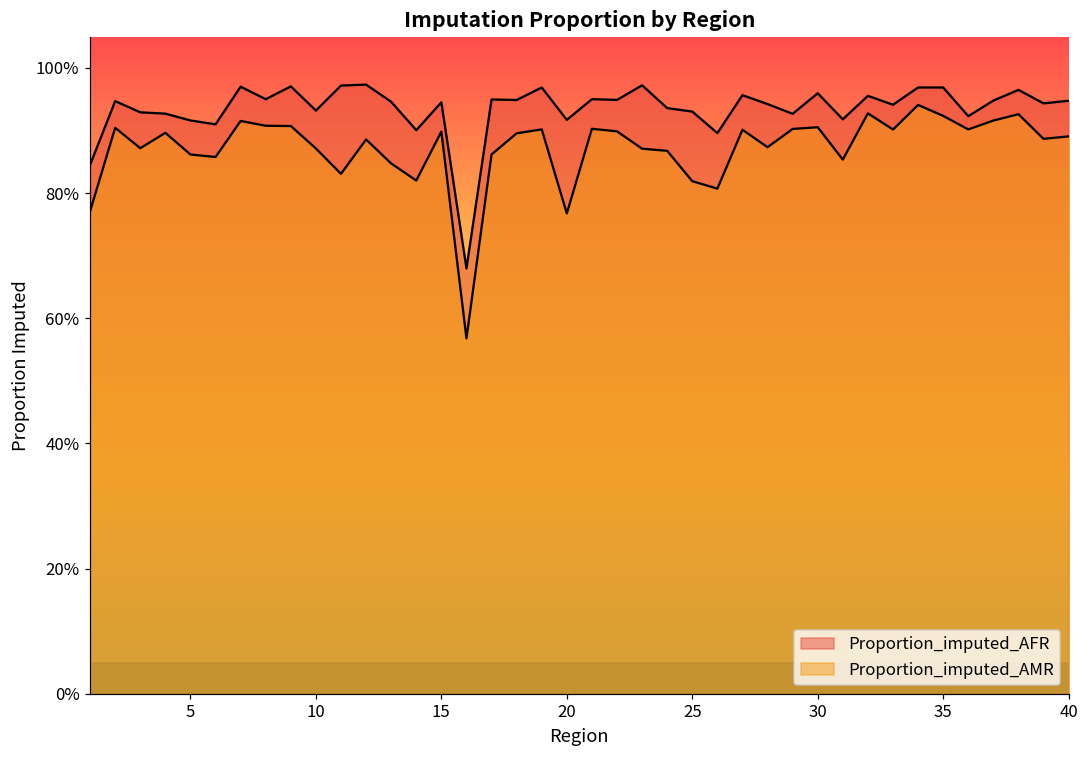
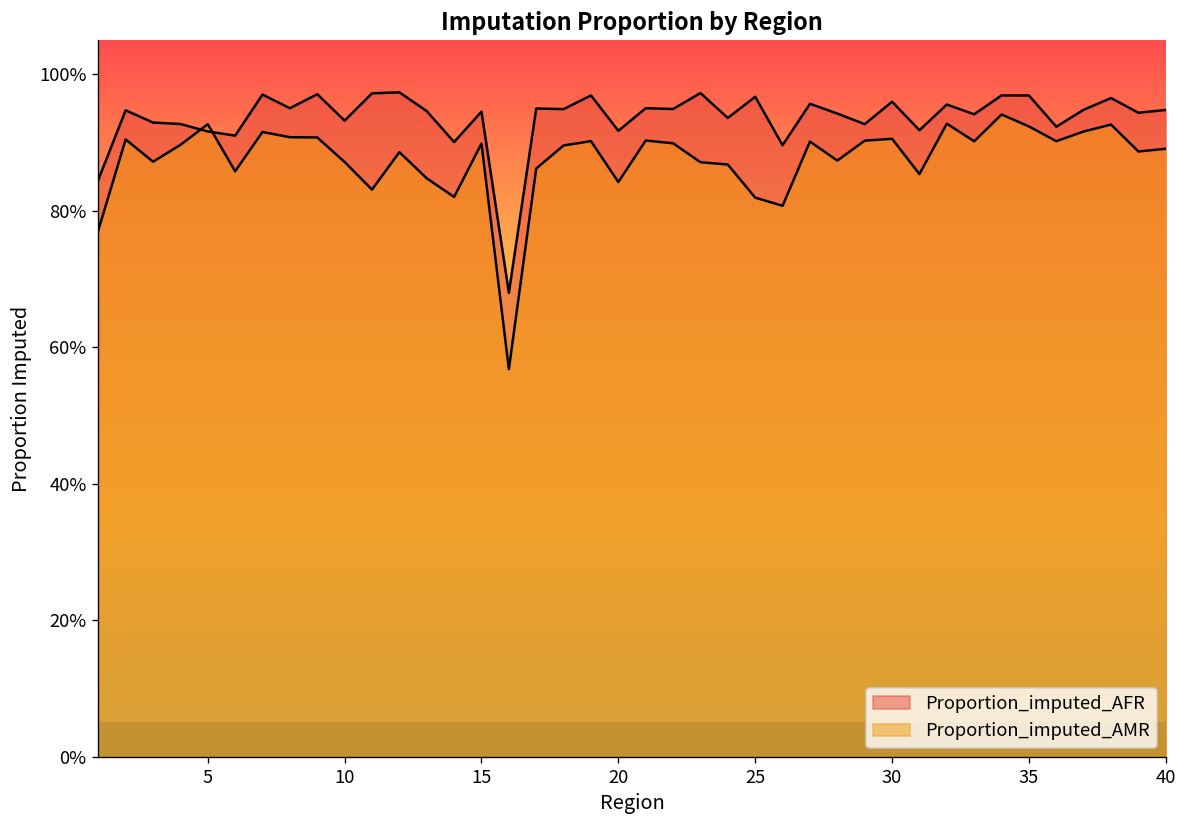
Proportion_imputed_AMR, 5: 86% -> 93%
Proportion_imputed_AMR, 20: 77% -> 84%
Proportion_imputed_AFR, 25: 93% -> 97%
